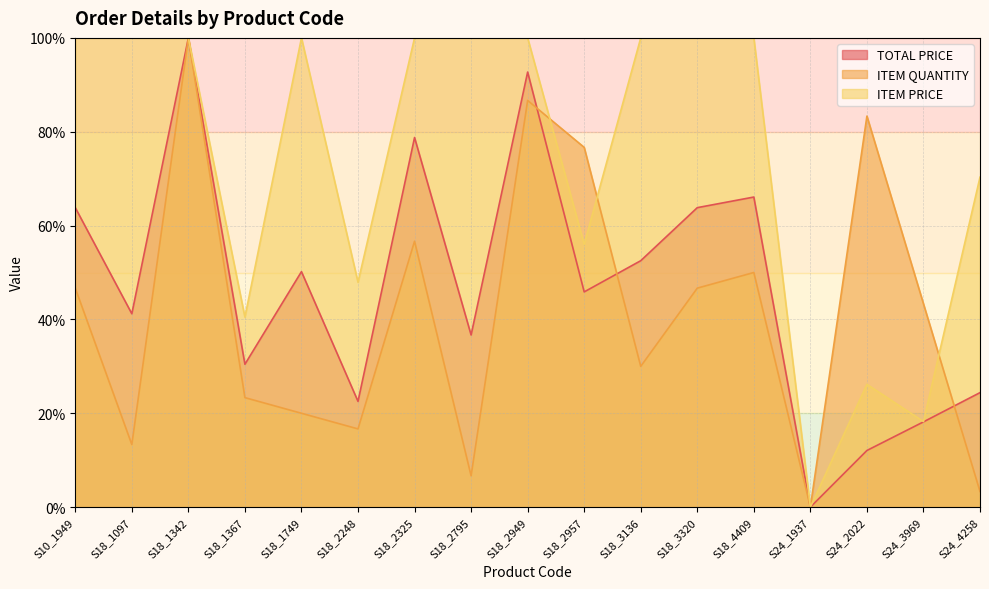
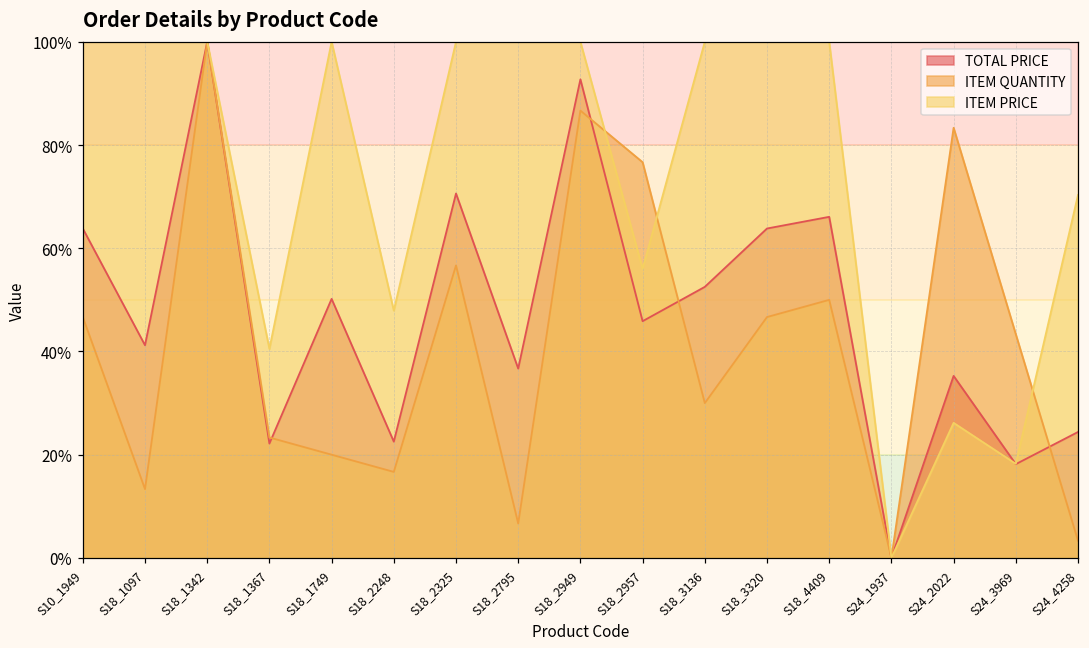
TOTAL PRICE, S18_1367: 30% -> 22%
TOTAL PRICE, S18_2325: 79% -> 71%
TOTAL PRICE, S24_2022: 12% -> 35%
